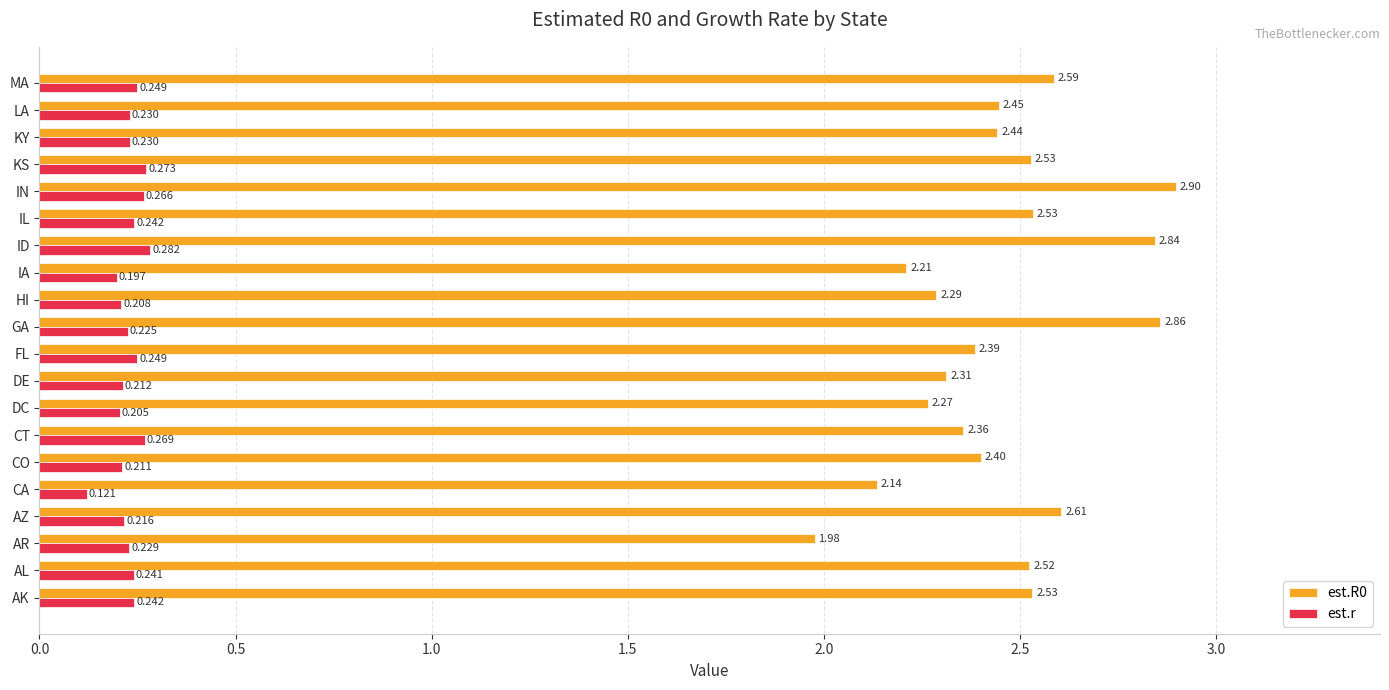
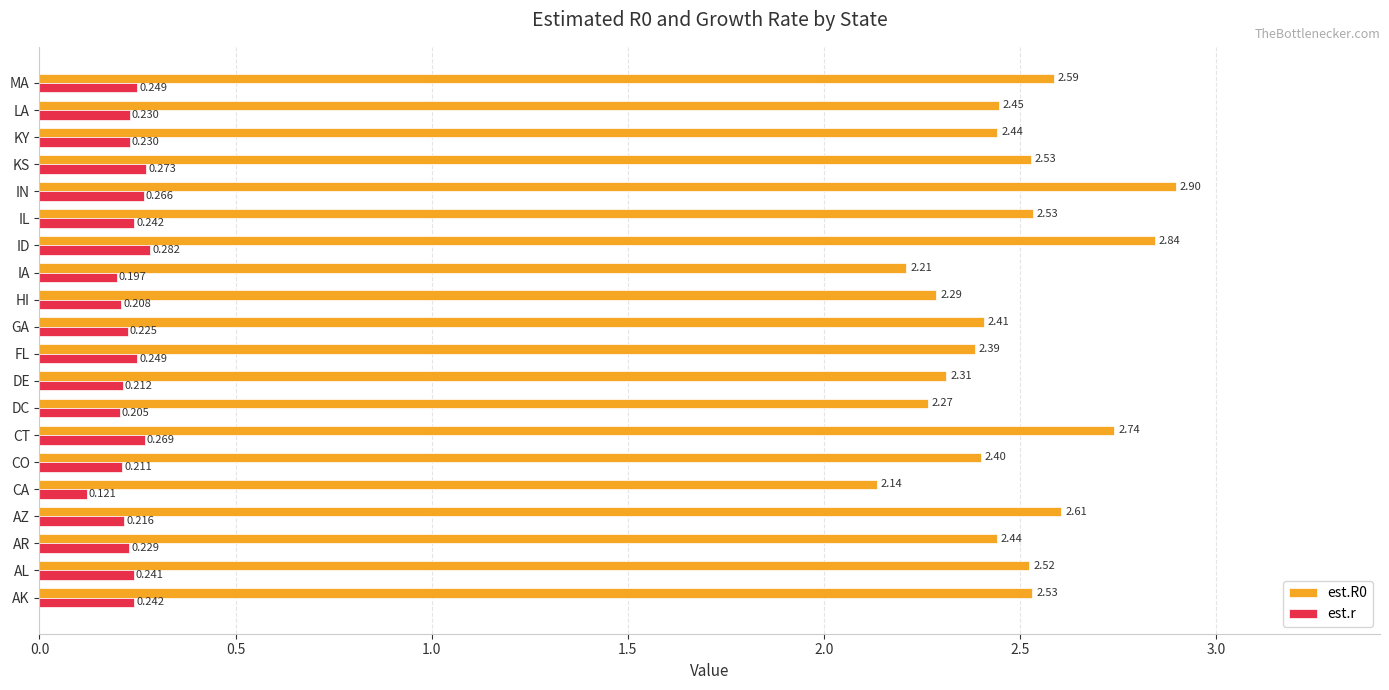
est.R0, GA: 2.86 -> 2.41
est.R0, CT: 2.36 -> 2.74
est.R0, AR: 1.98 -> 2.44
